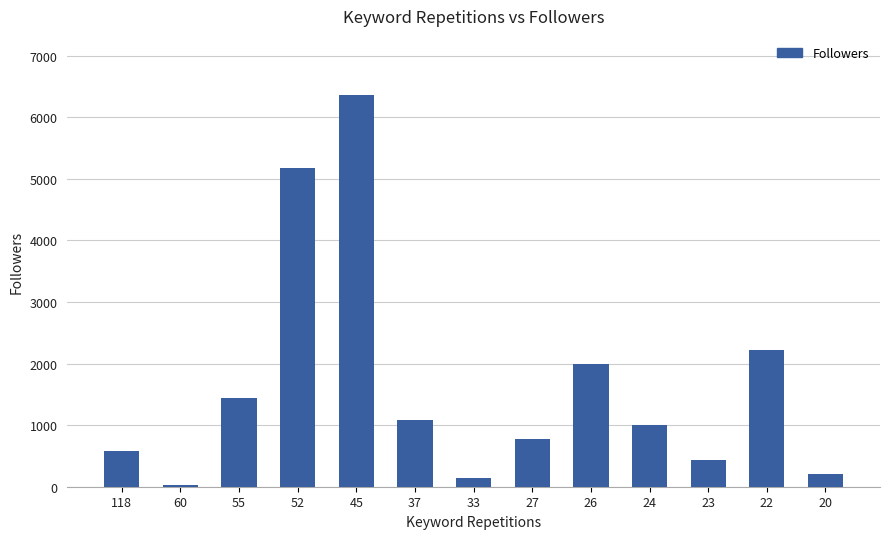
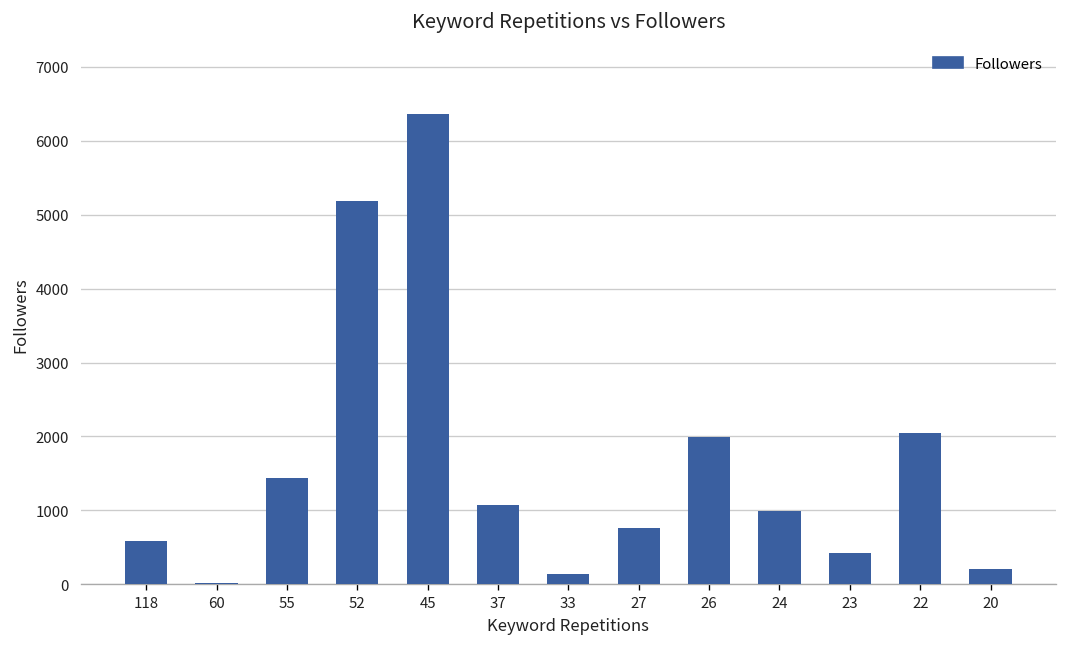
22: 2200 -> 2000
